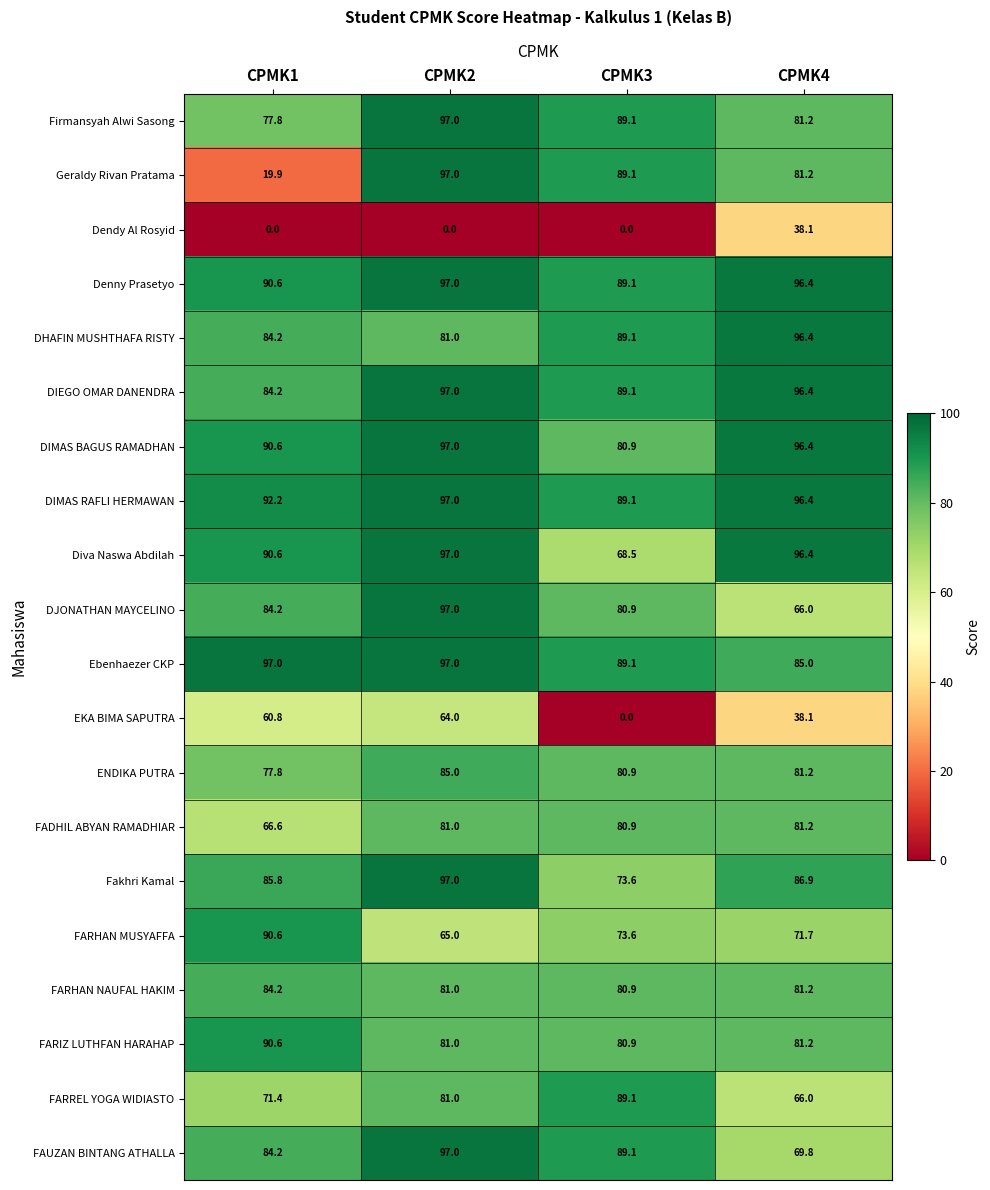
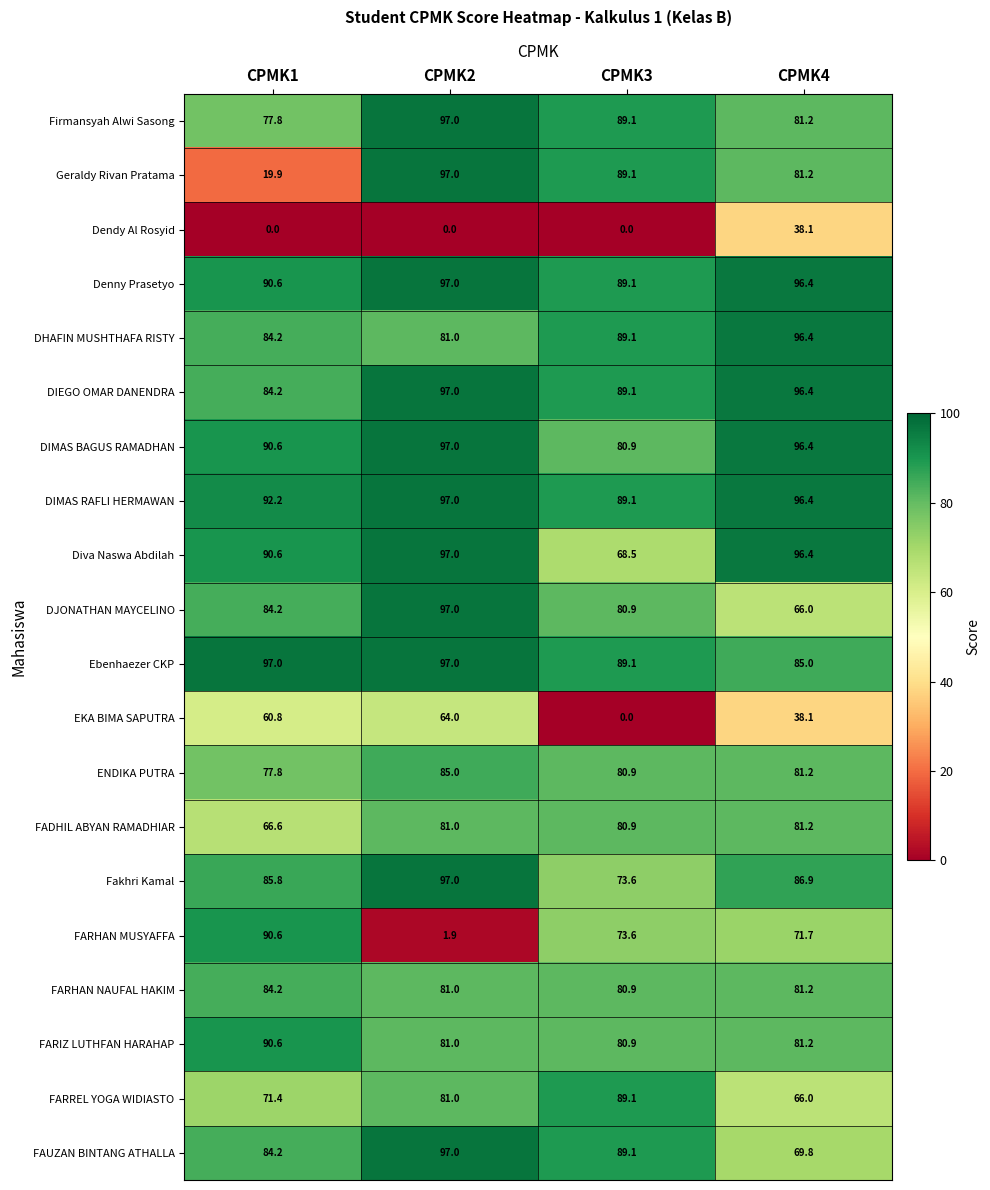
FARHAN MUSYAFFA, CPMK2: 65.0 -> 1.9
